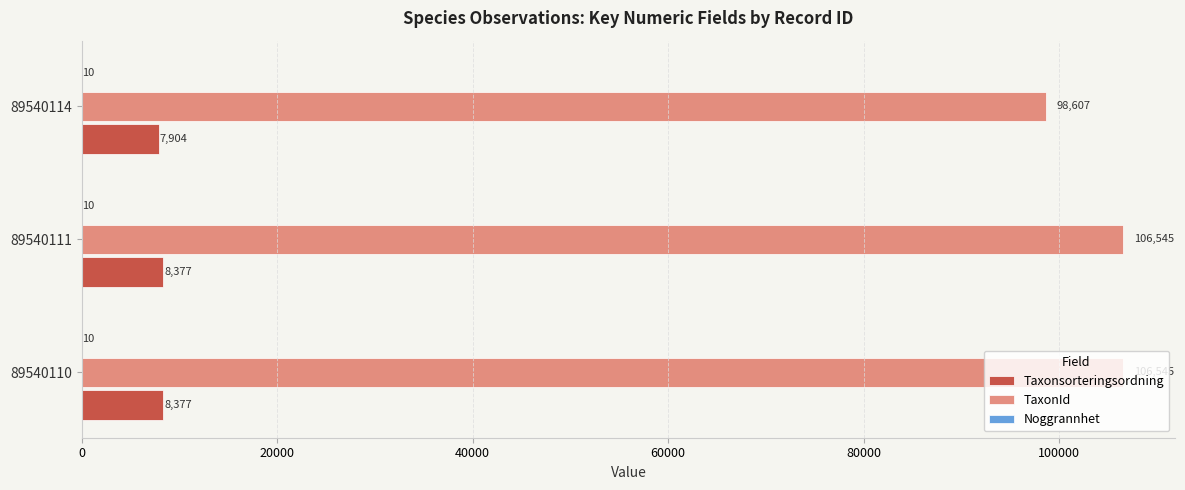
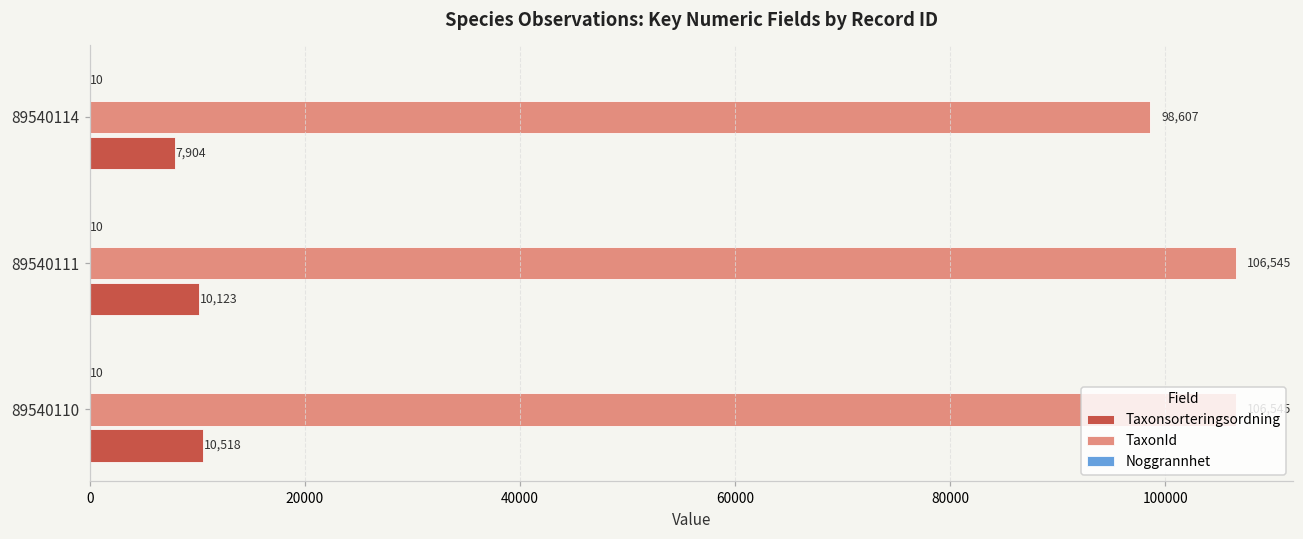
Taxonsorteringsordning, 89540111: 8,377 -> 10,123
Taxonsorteringsordning, 89540110: 8,377 -> 10,518
